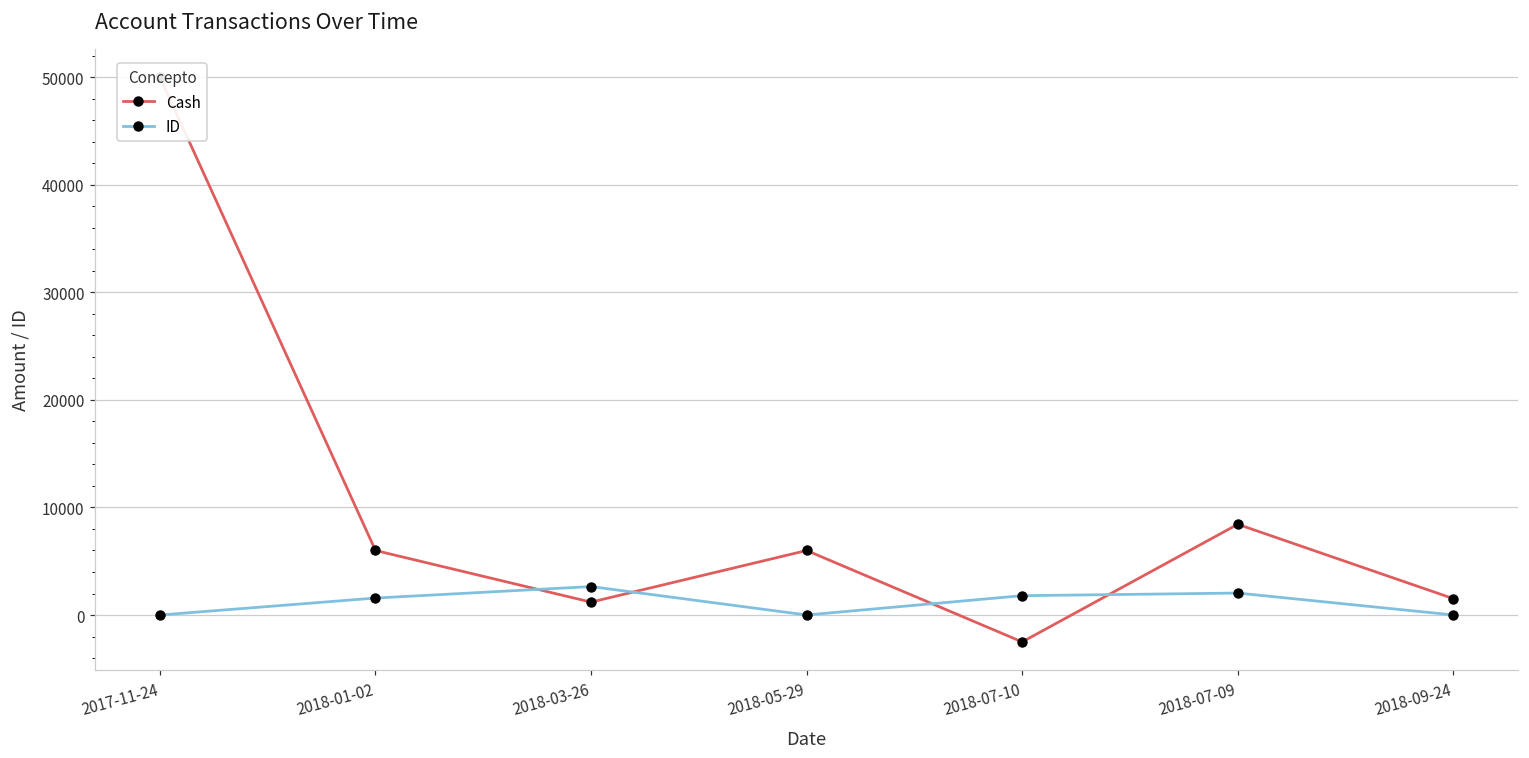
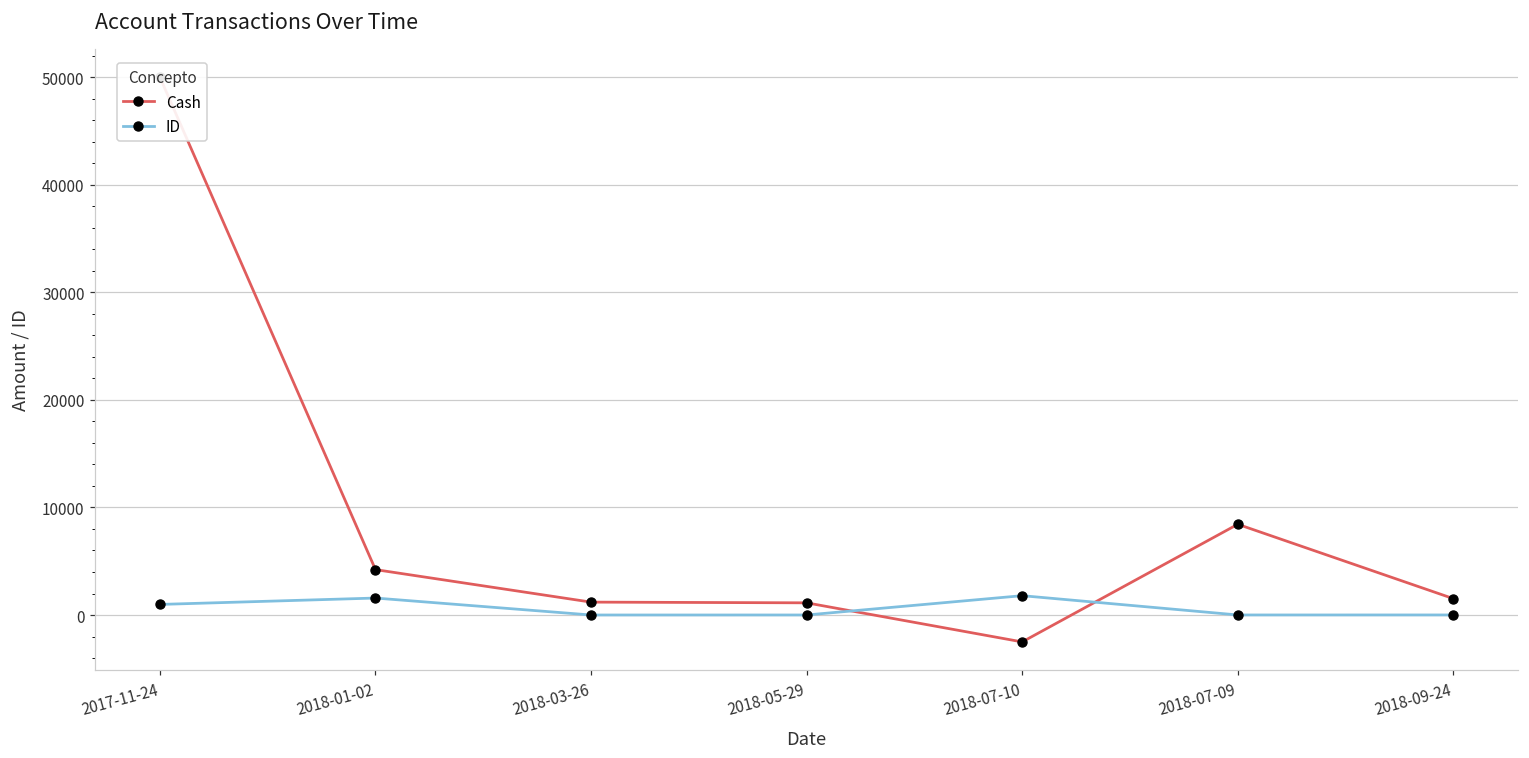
ID, 2017-11-24: 0 -> 1000
Cash, 2018-01-02: 6000 -> 4000
ID, 2018-03-26: 3000 -> 0
Cash, 2018-05-29: 6000 -> 1000
ID, 2018-07-09: 2000 -> 0
